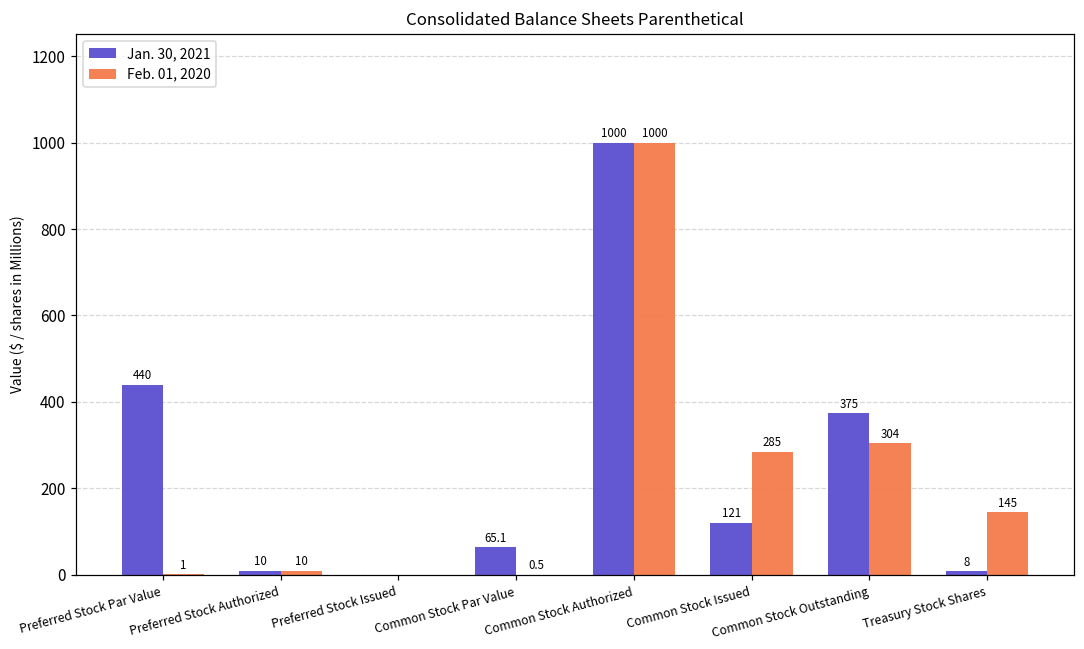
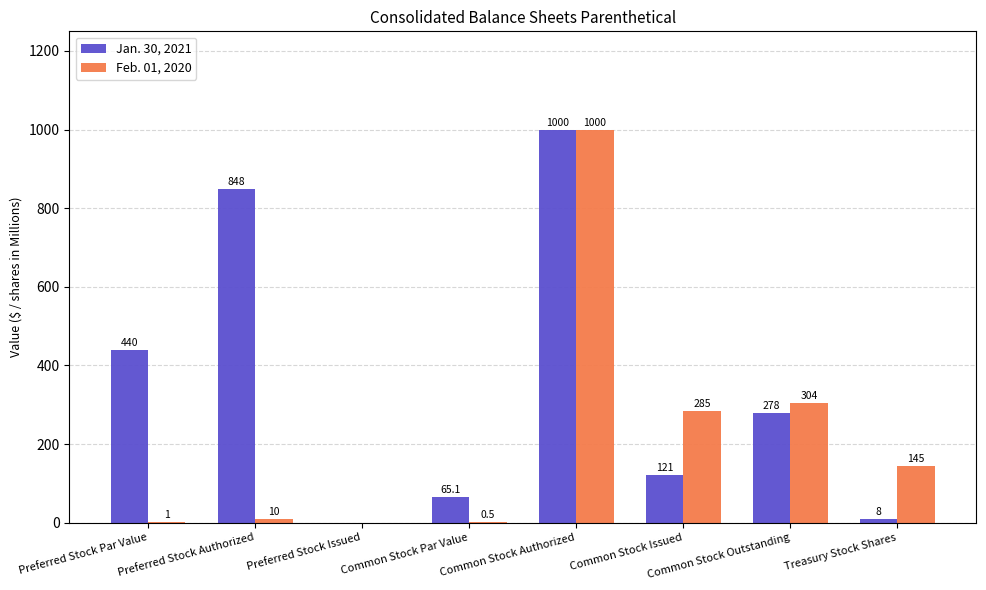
Jan. 30, 2021, Preferred Stock Authorized: 10 -> 848
Jan. 30, 2021, Common Stock Outstanding: 375 -> 278
